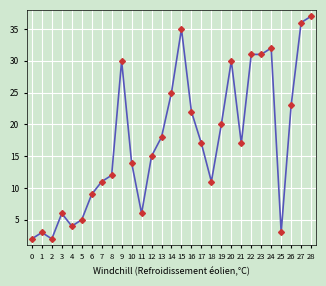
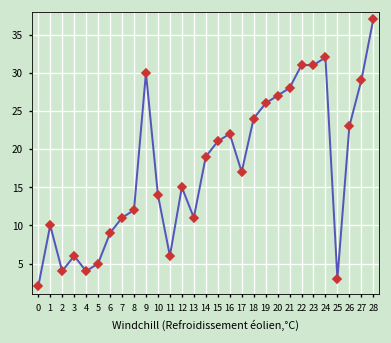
1: 3 -> 10
2: 2 -> 4
13: 18 -> 11
14: 25 -> 19
15: 35 -> 21
18: 11 -> 24
19: 20 -> 26
20: 30 -> 27
21: 17 -> 28
27: 36 -> 29
